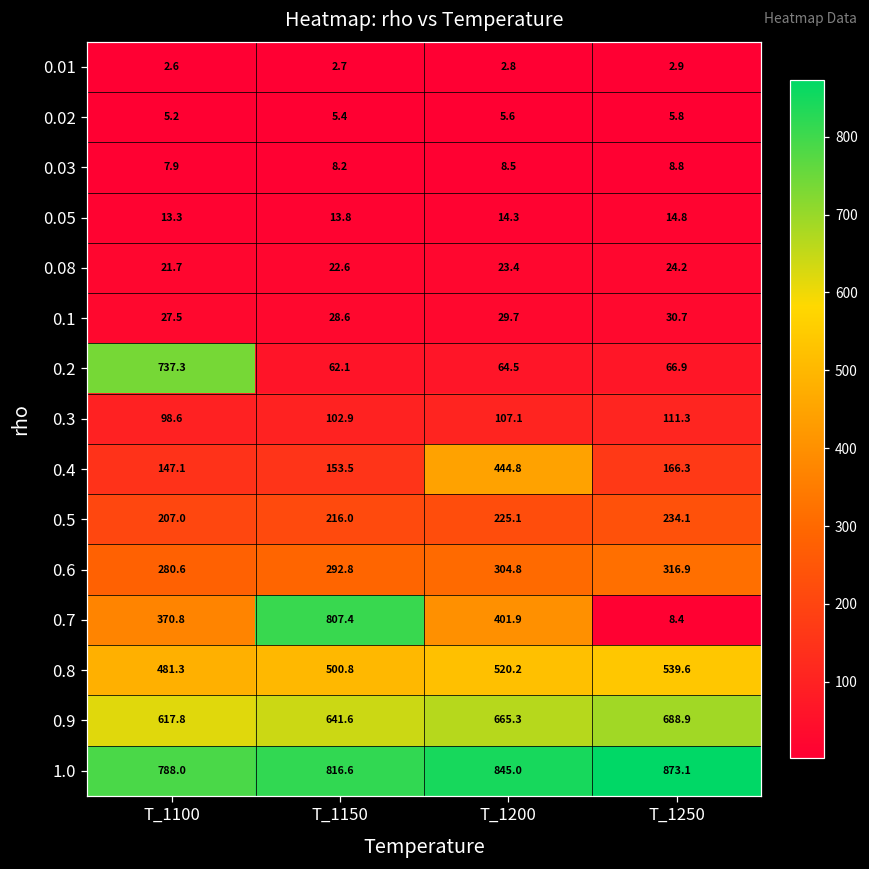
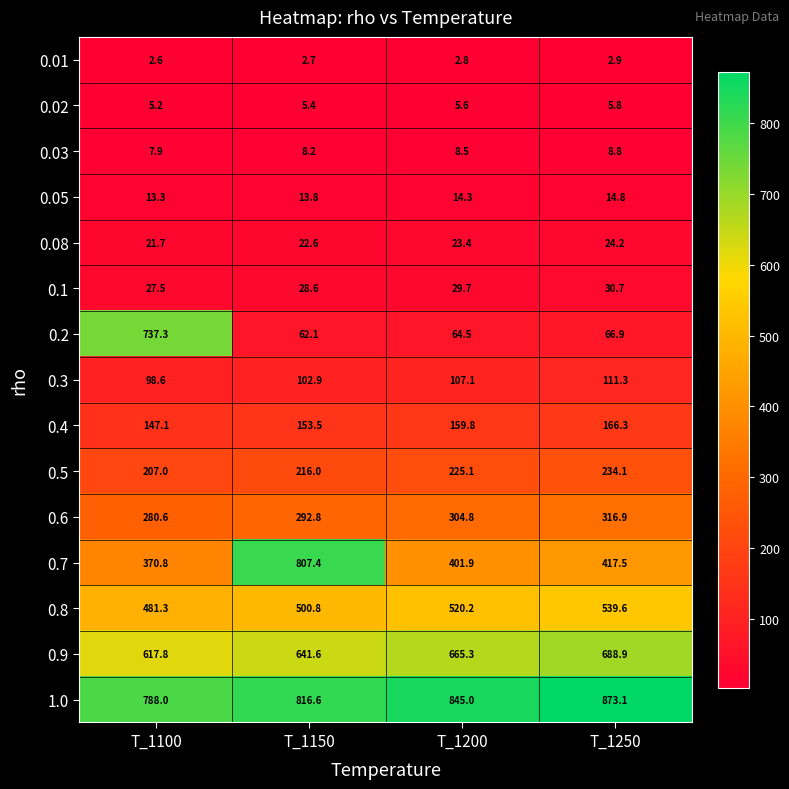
0.4, T_1200: 444.8 -> 159.8
0.7, T_1250: 8.4 -> 417.5
